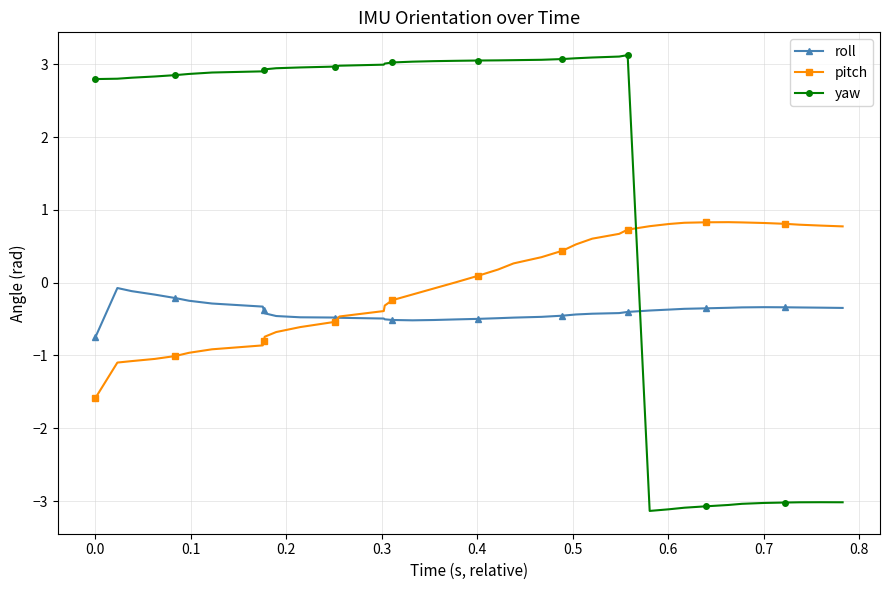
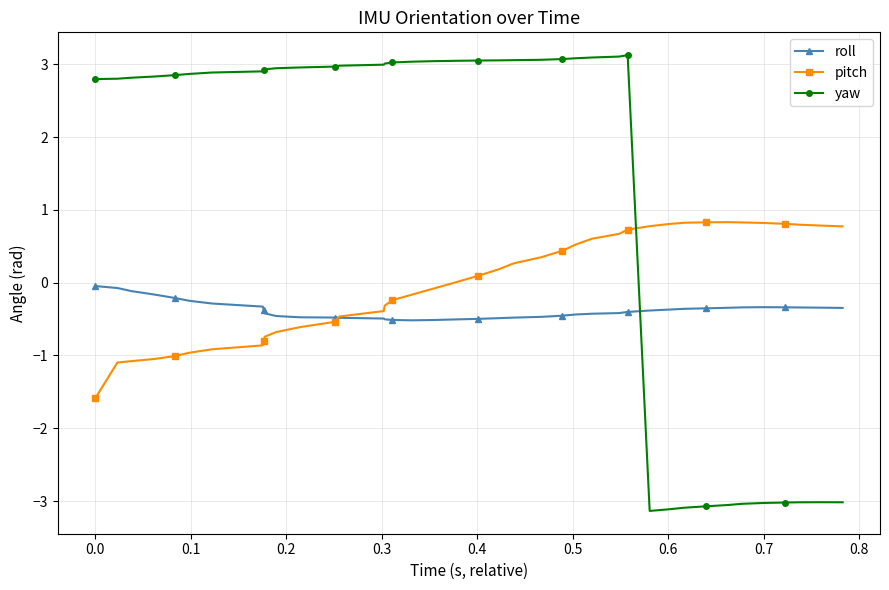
roll, 0.0: -0.8 -> 0.0
